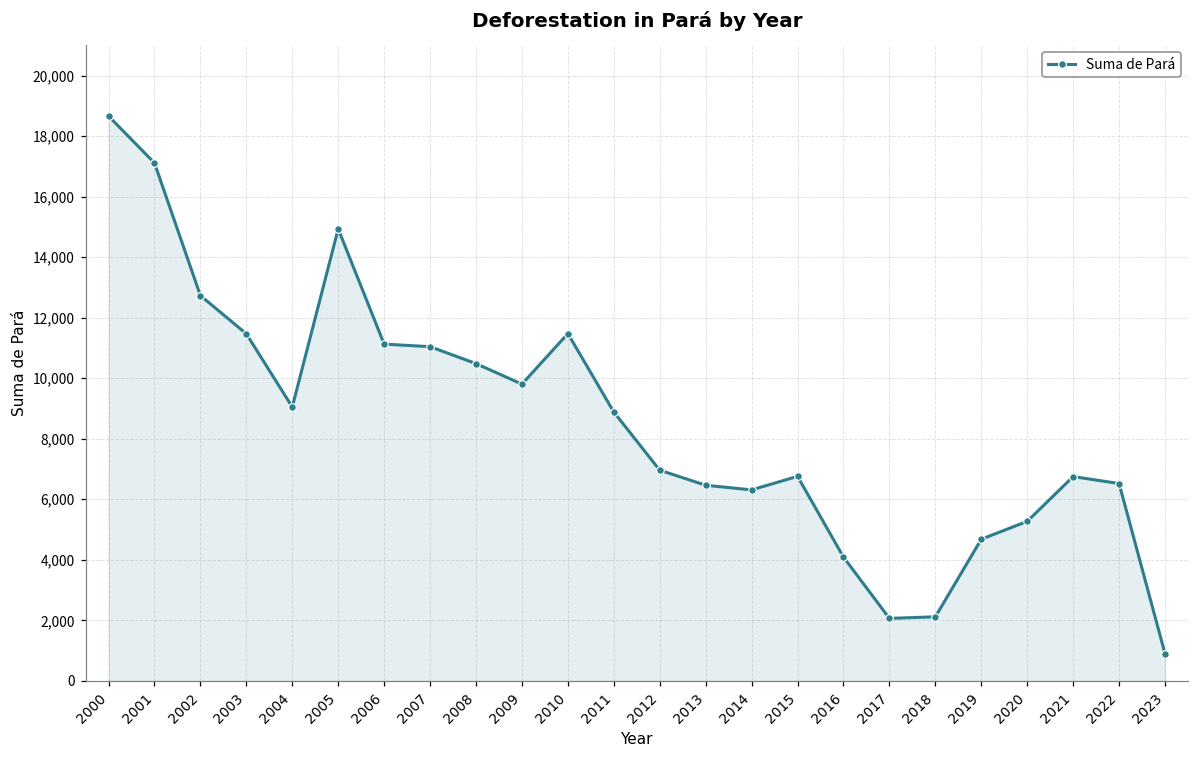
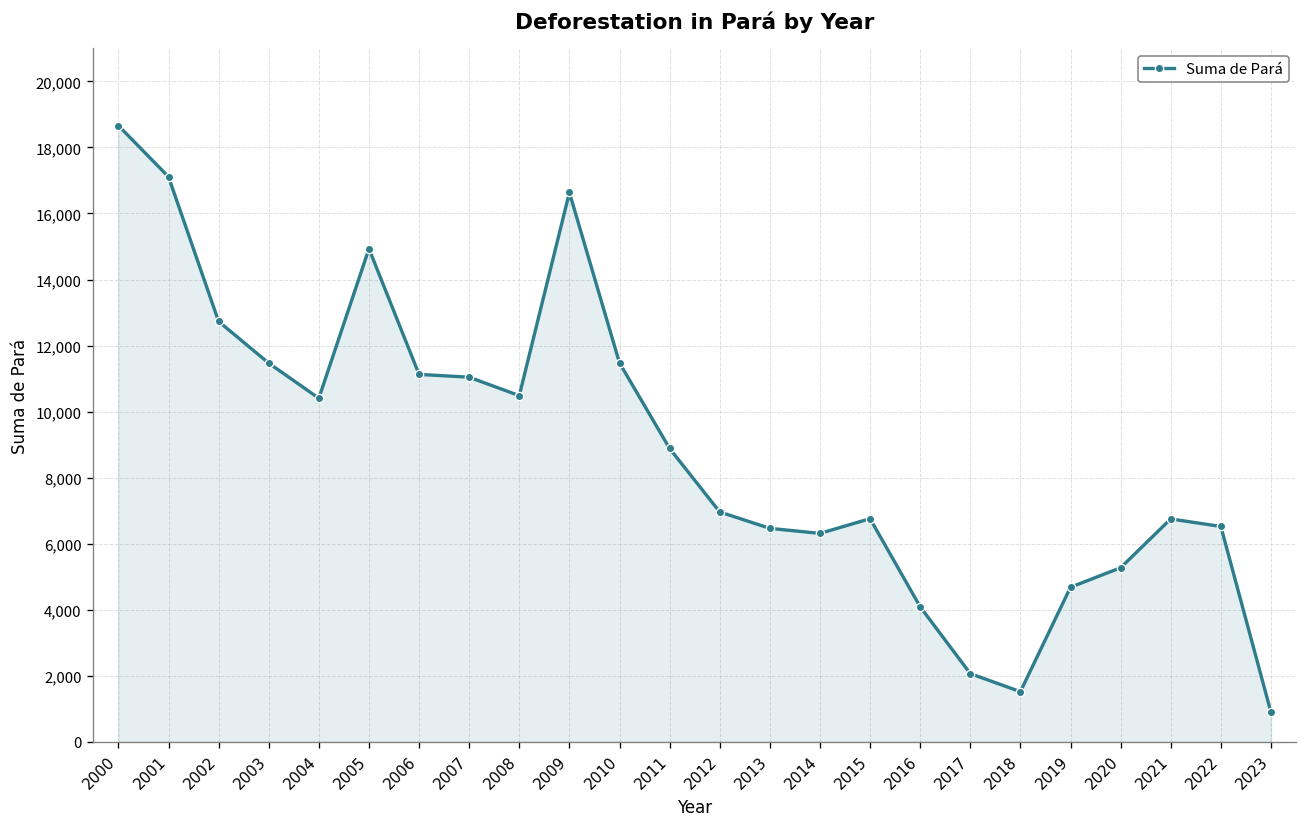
2004: 9,000 -> 10,400
2009: 9,800 -> 16,600
2018: 2,100 -> 1,500
